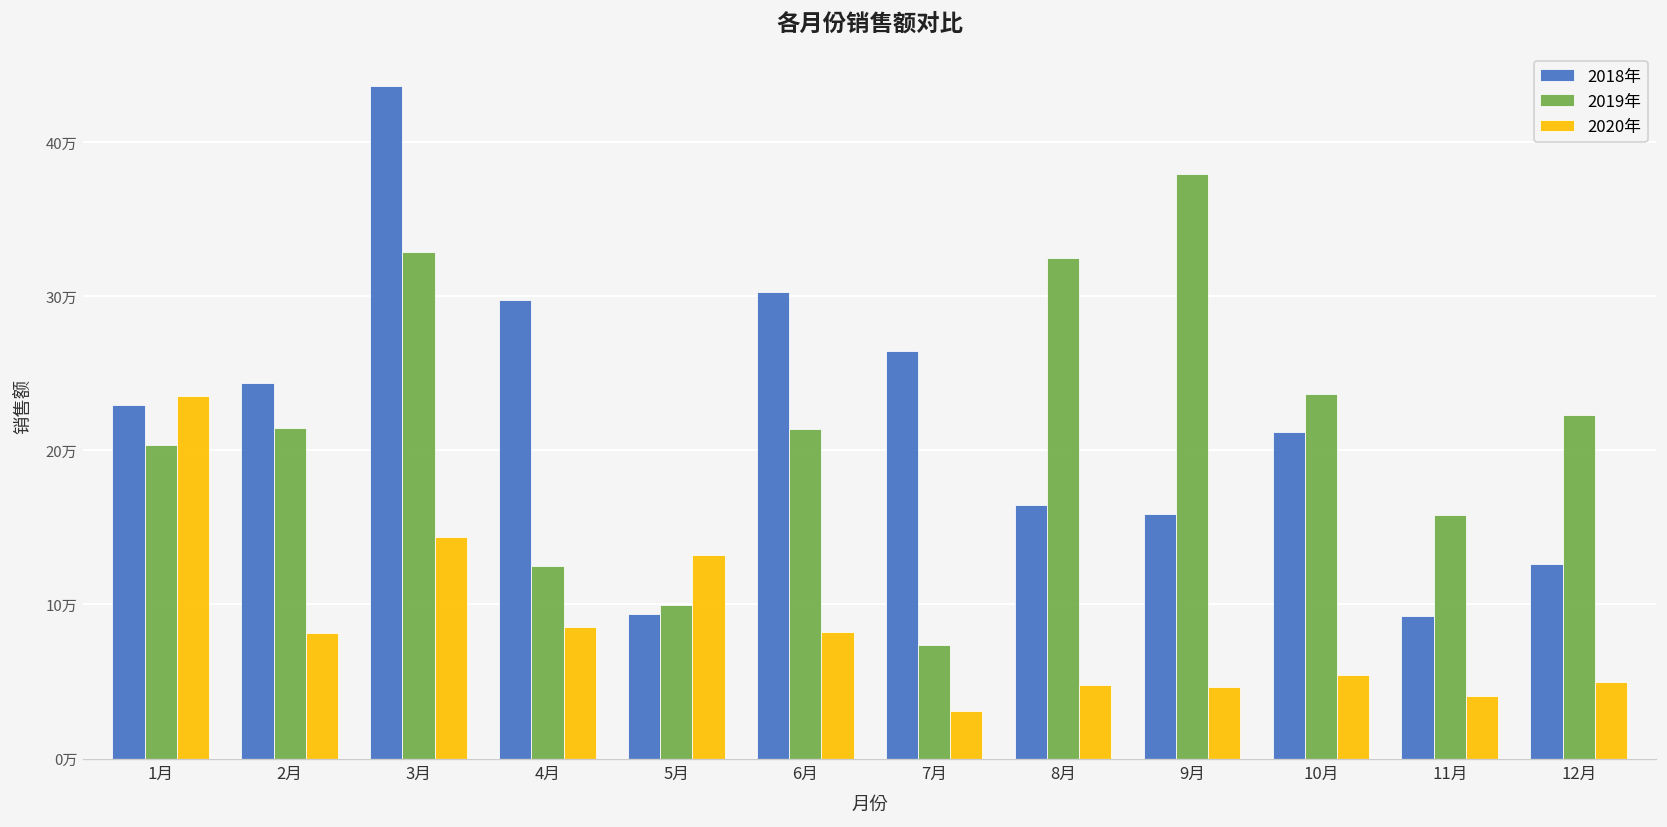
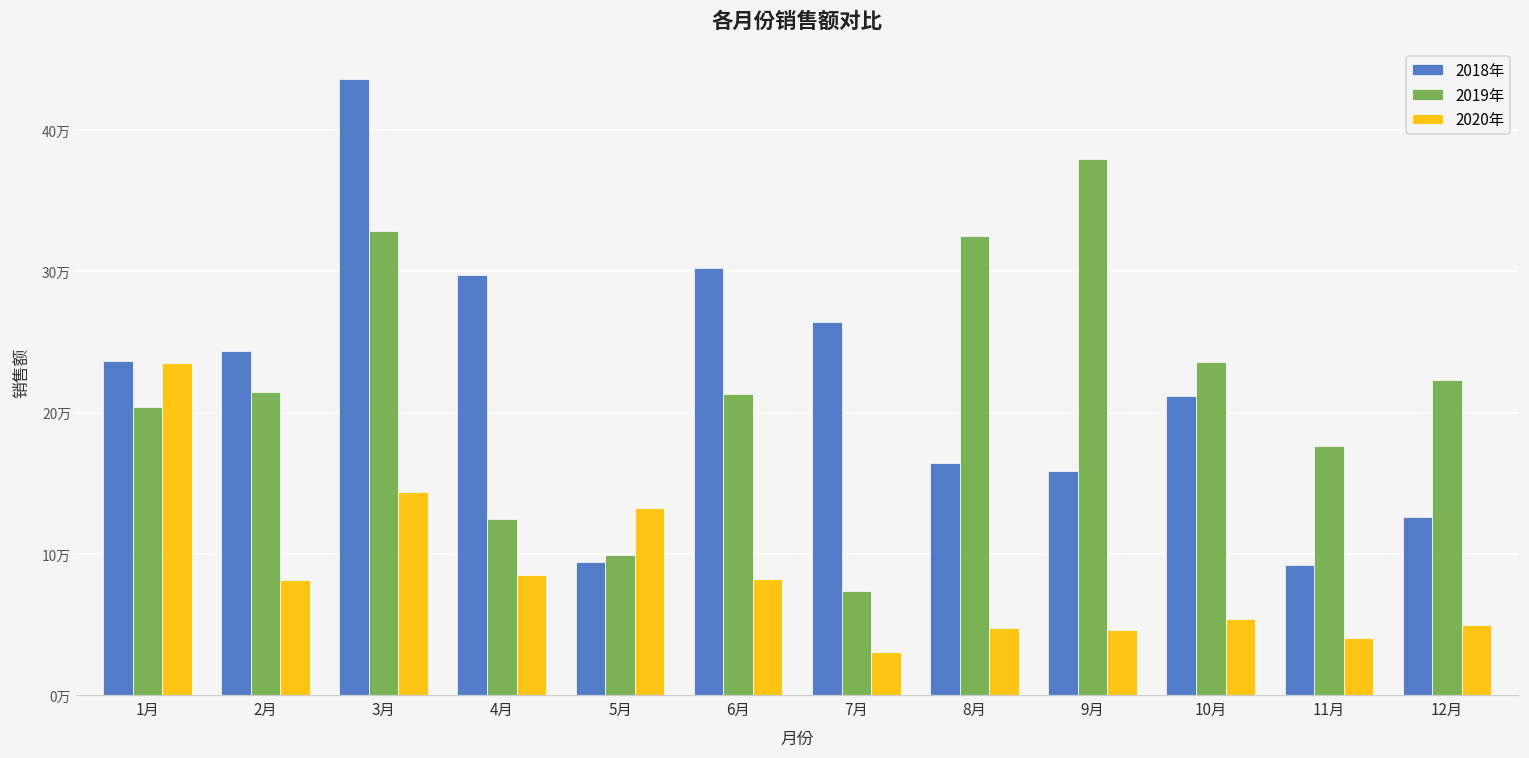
2018年, 1月: 23.0万 -> 23.6万
2019年, 11月: 15.8万 -> 17.6万
